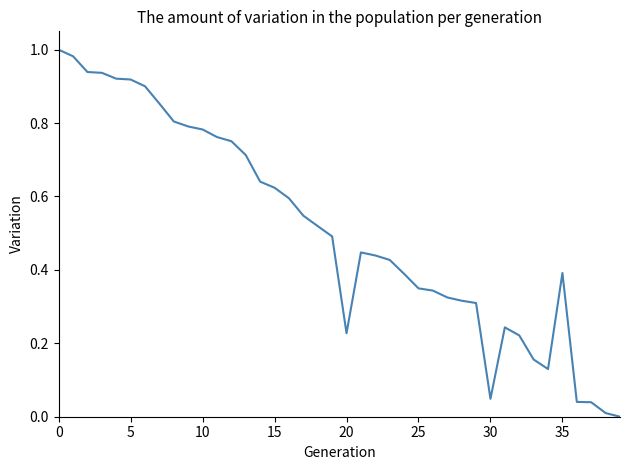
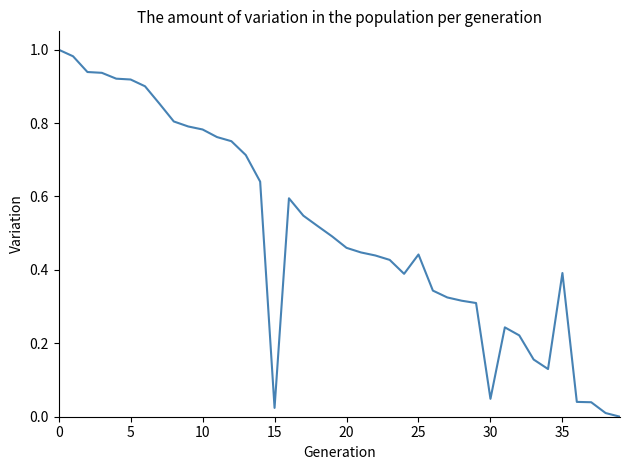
15: 0.62 -> 0.02
20: 0.23 -> 0.46
25: 0.35 -> 0.44
